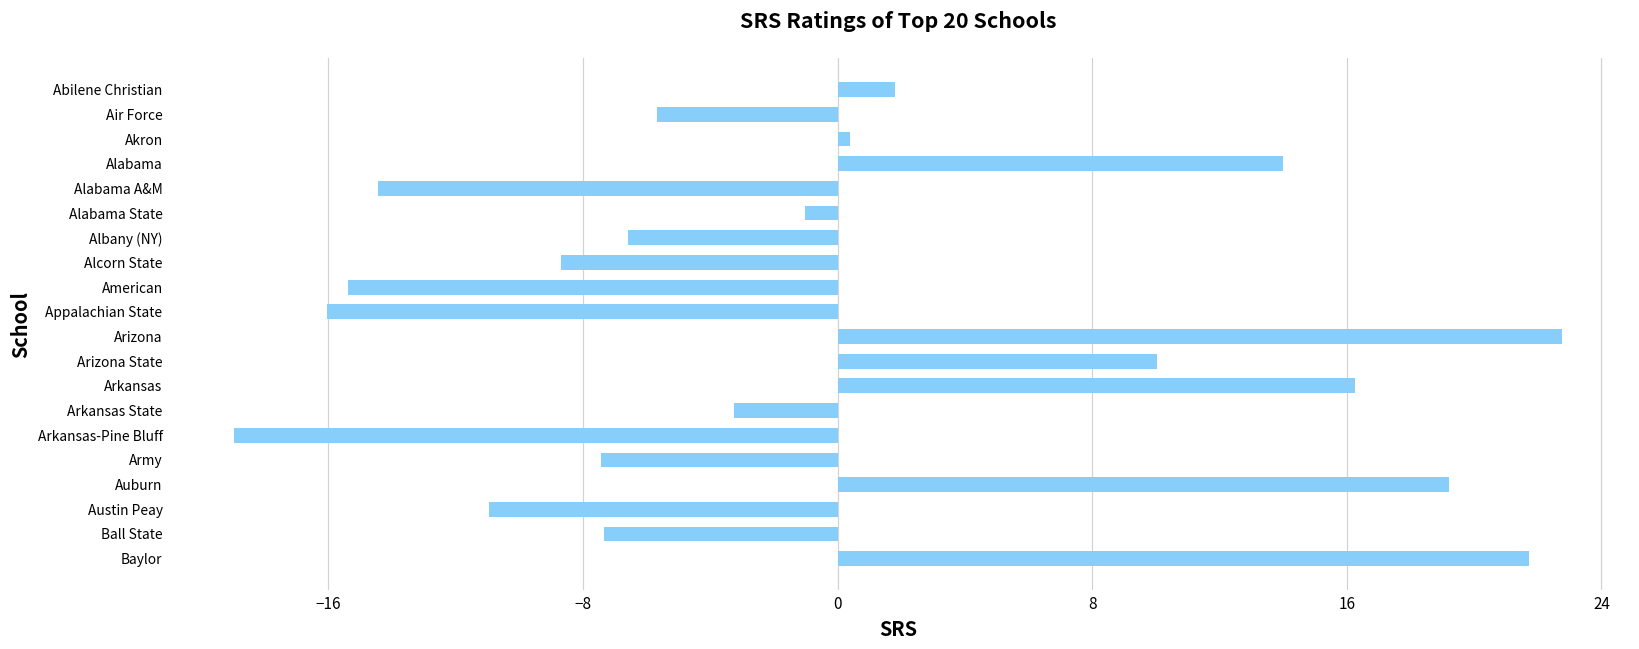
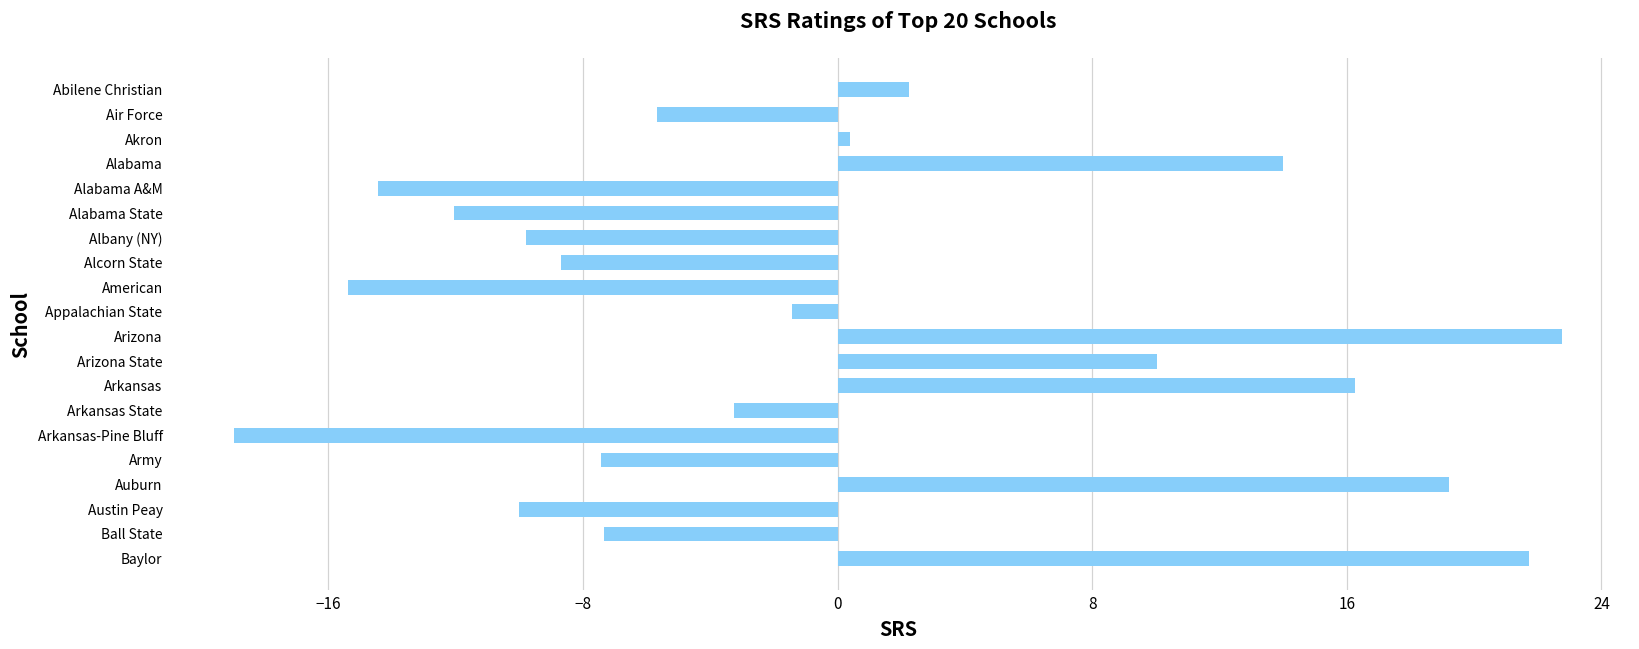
Abilene Christian: 1.8 -> 2.3
Alabama State: -1.0 -> -12.1
Albany (NY): -6.6 -> -9.8
Appalachian State: -16.0 -> -1.5
Austin Peay: -11.0 -> -10.0
